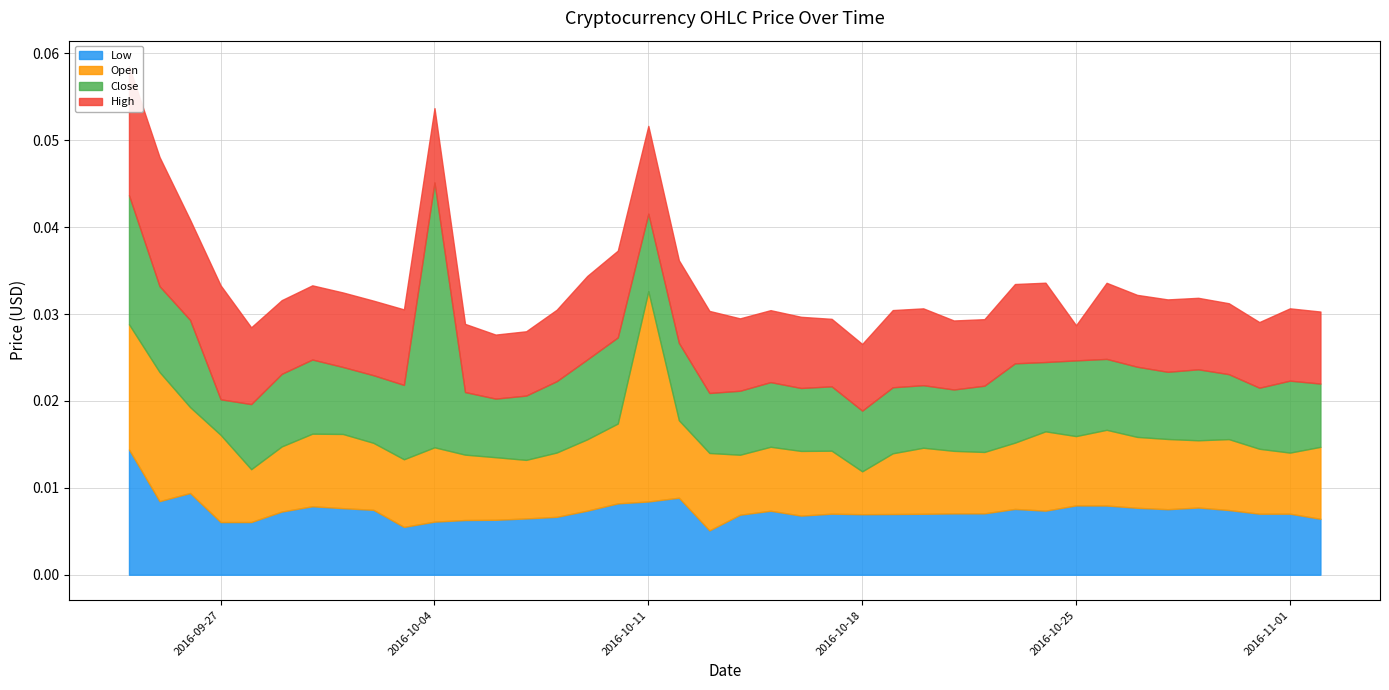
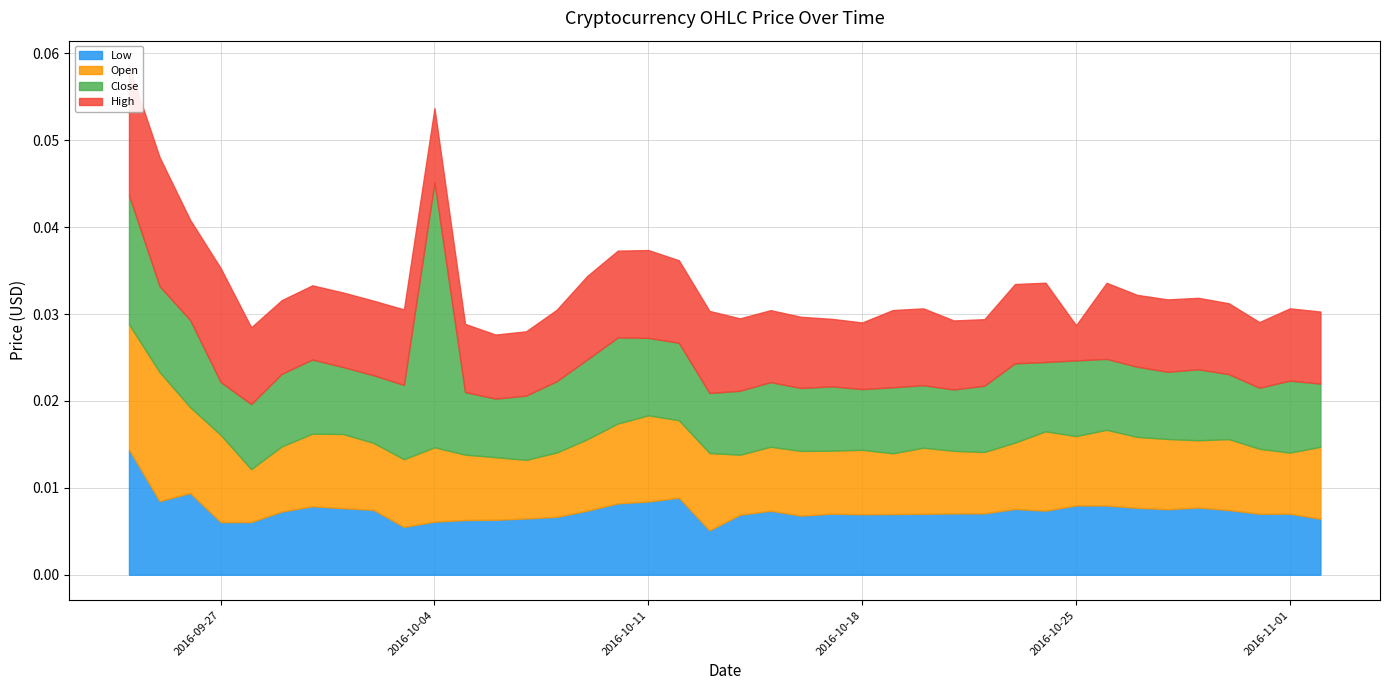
Close, 2016-09-27: 0.004 -> 0.006
Open, 2016-10-11: 0.024 -> 0.010
Open, 2016-10-18: 0.005 -> 0.007
